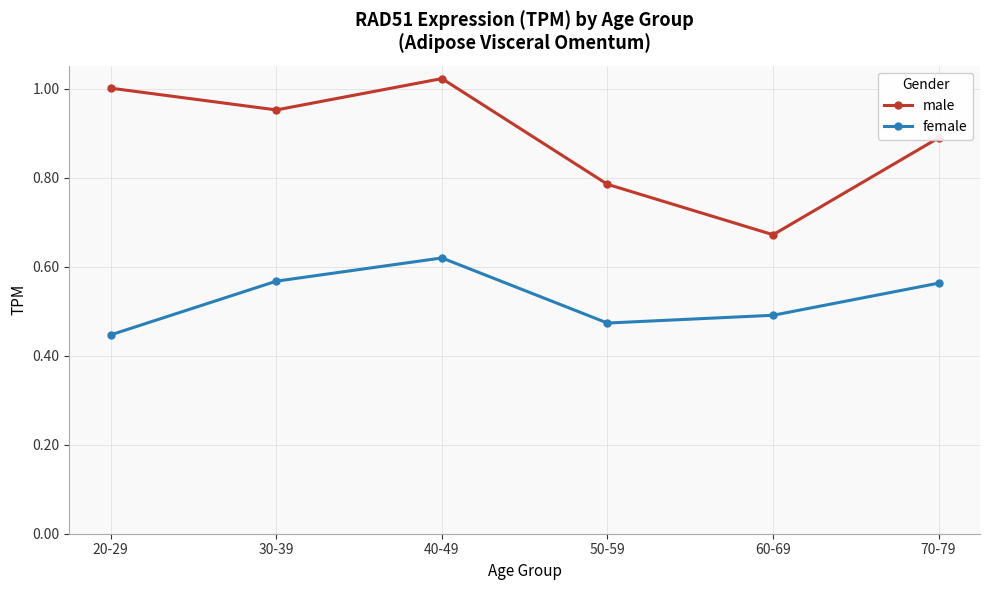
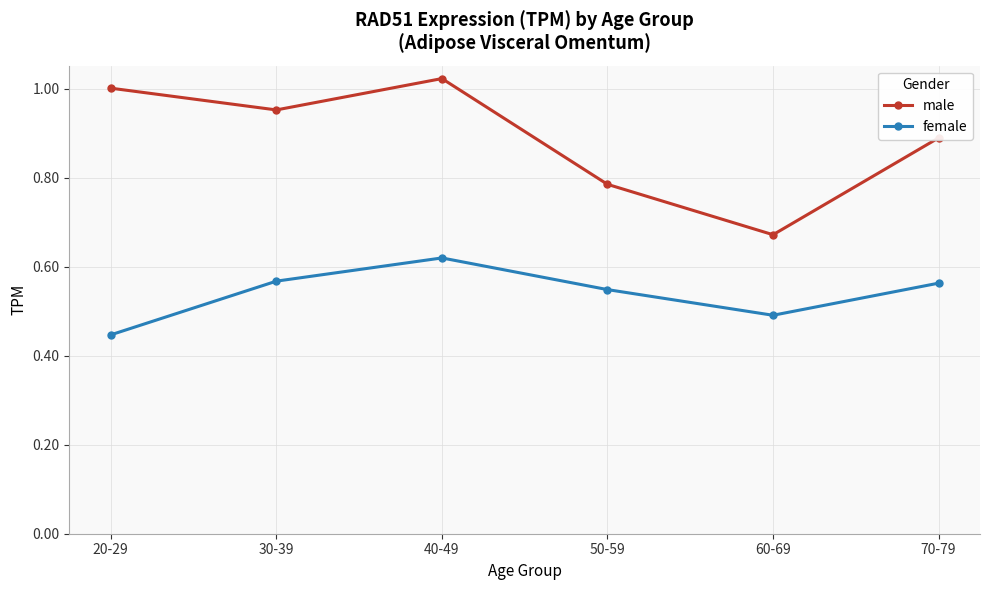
female, 50-59: 0.47 -> 0.55
